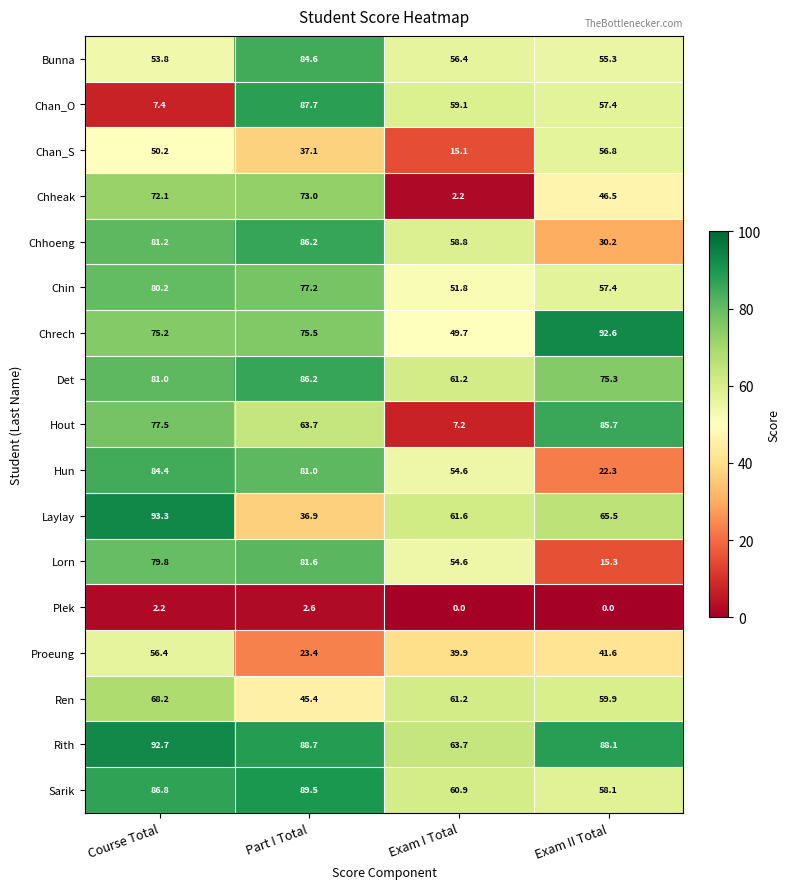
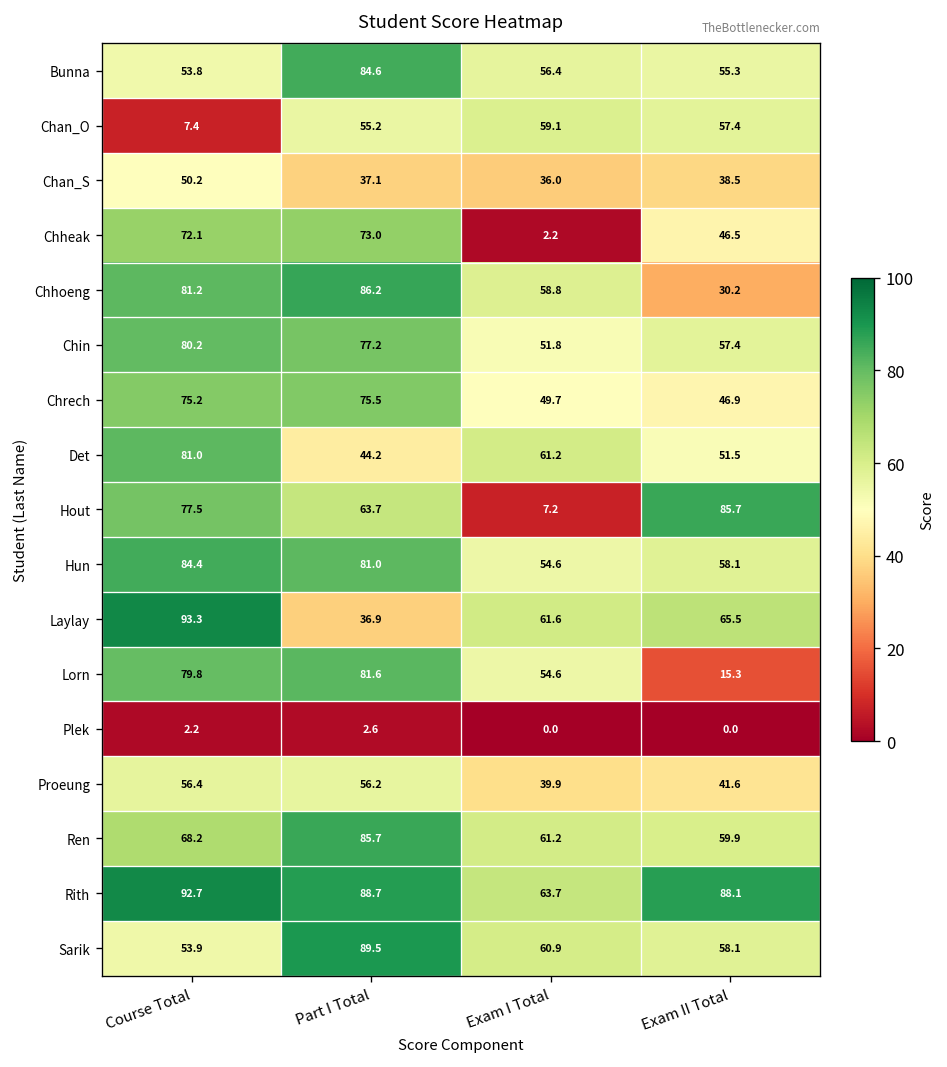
Chan_O, Part I Total: 87.7 -> 55.2
Chan_S, Exam I Total: 15.1 -> 36.0
Chan_S, Exam II Total: 56.8 -> 38.5
Chrech, Exam II Total: 92.6 -> 46.9
Det, Part I Total: 86.2 -> 44.2
Det, Exam II Total: 75.3 -> 51.5
Hun, Exam II Total: 22.3 -> 58.1
Proeung, Part I Total: 23.4 -> 56.2
Ren, Part I Total: 45.4 -> 85.7
Sarik, Course Total: 86.8 -> 53.9
